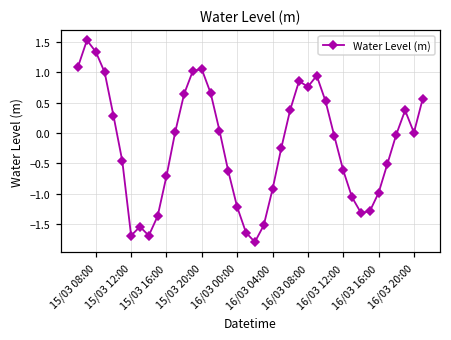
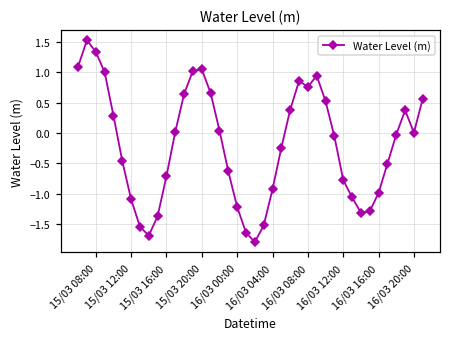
15/03 12:00: -1.7 -> -1.1
16/03 12:00: -0.6 -> -0.8
